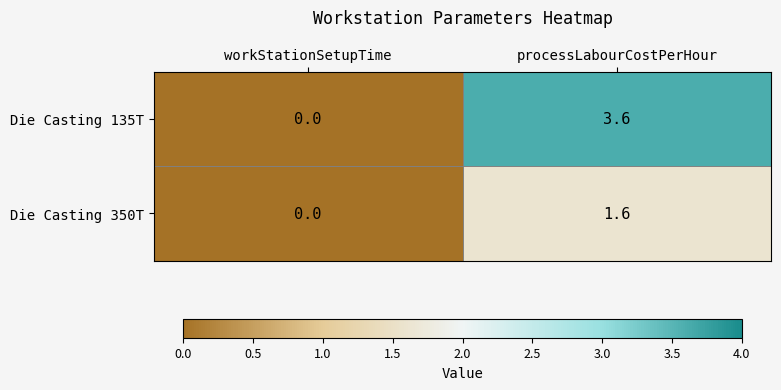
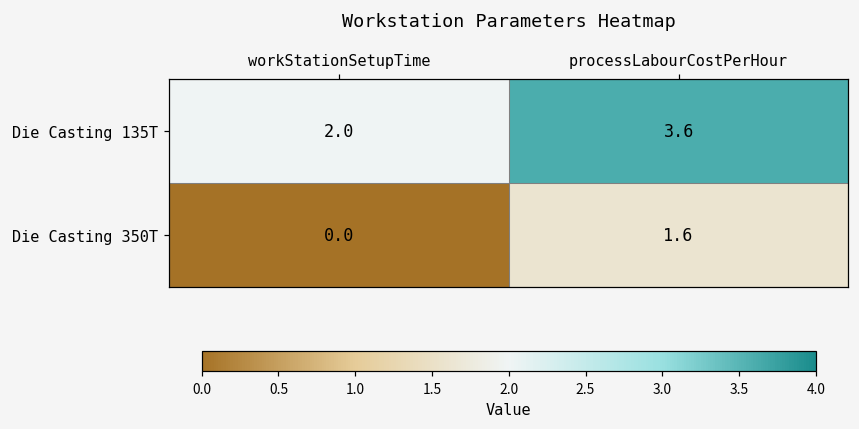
Die Casting 135T, workStationSetupTime: 0.0 -> 2.0
